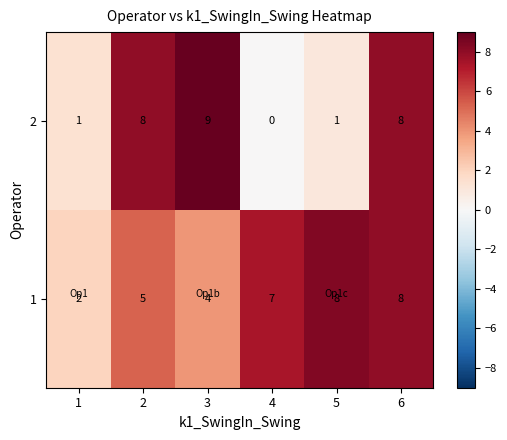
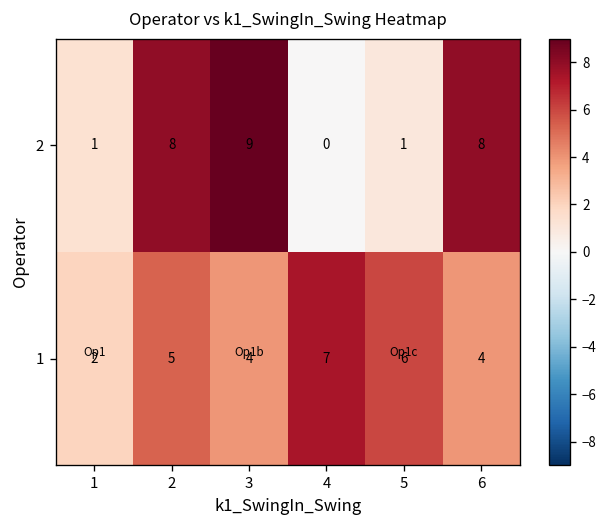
1, 5: 8 -> 6
1, 6: 8 -> 4
